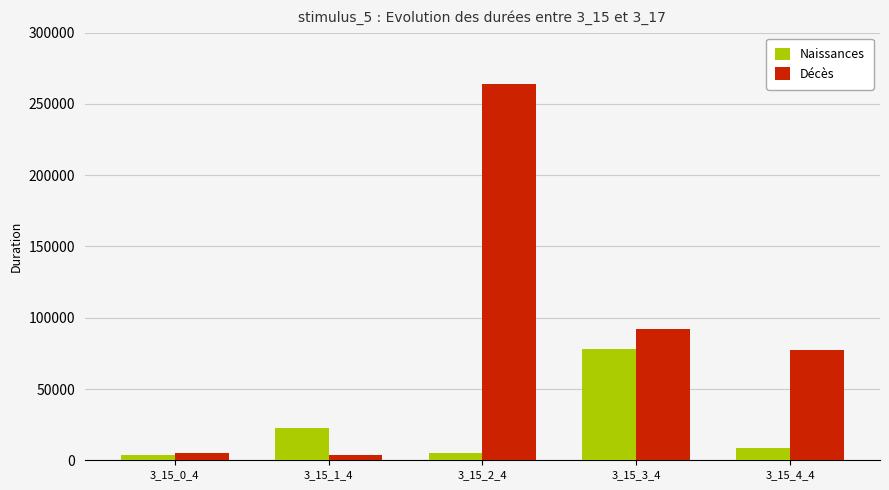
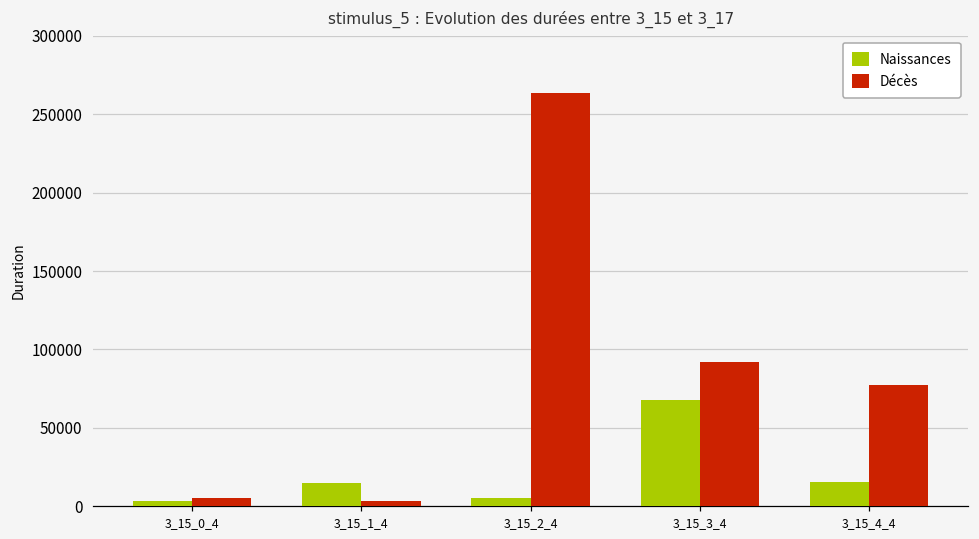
Naissances, 3_15_1_4: 23000 -> 15000
Naissances, 3_15_3_4: 78000 -> 68000
Naissances, 3_15_4_4: 9000 -> 15000
